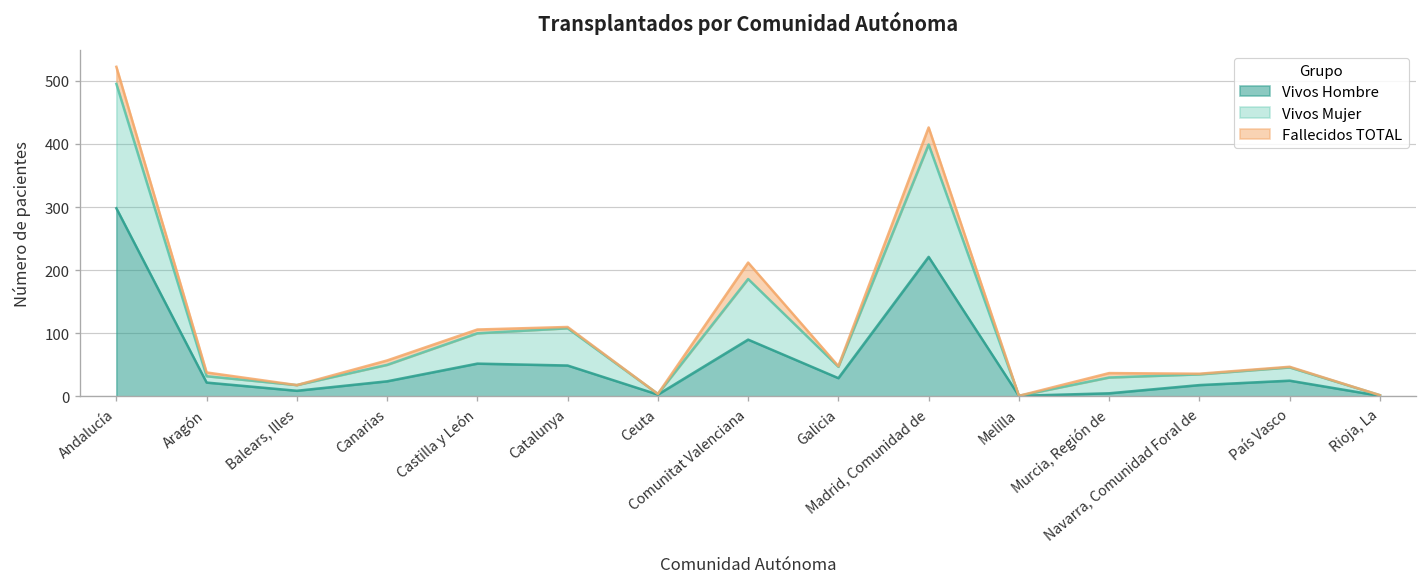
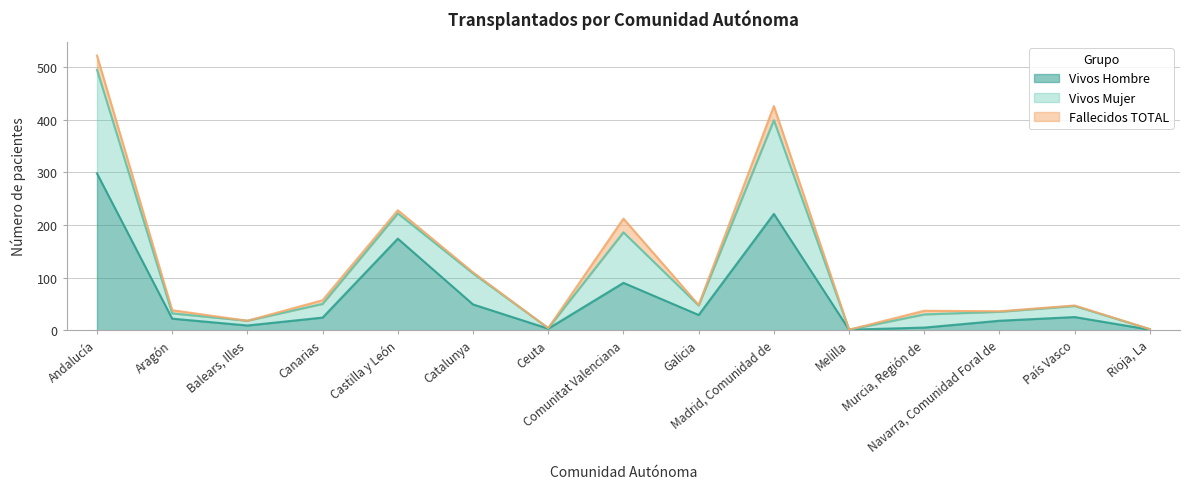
Vivos Hombre, Castilla y León: 50 -> 170
